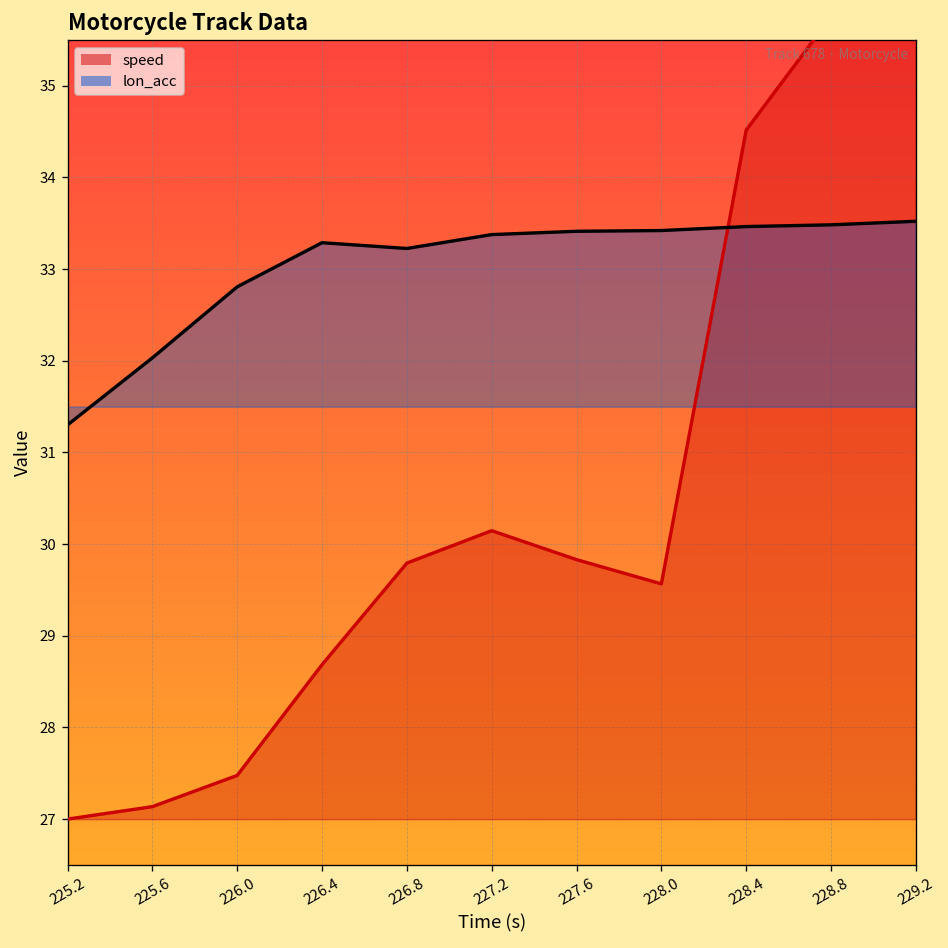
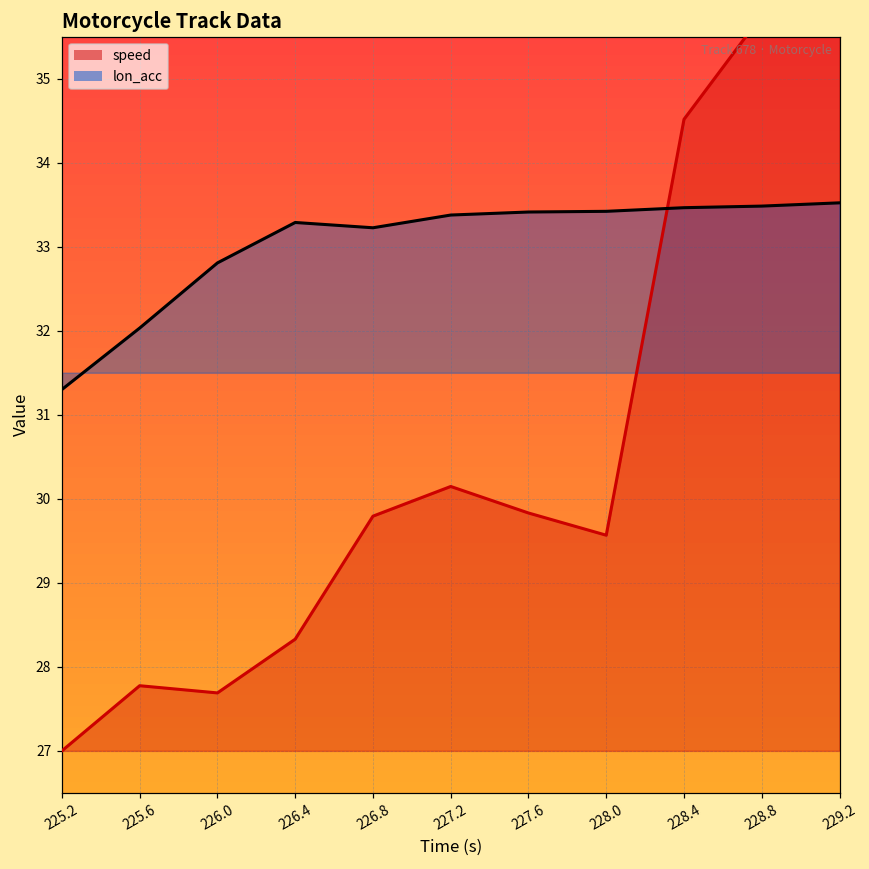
speed, 225.6: 27.1 -> 27.8
speed, 226.0: 27.5 -> 27.7
speed, 226.4: 28.7 -> 28.3
